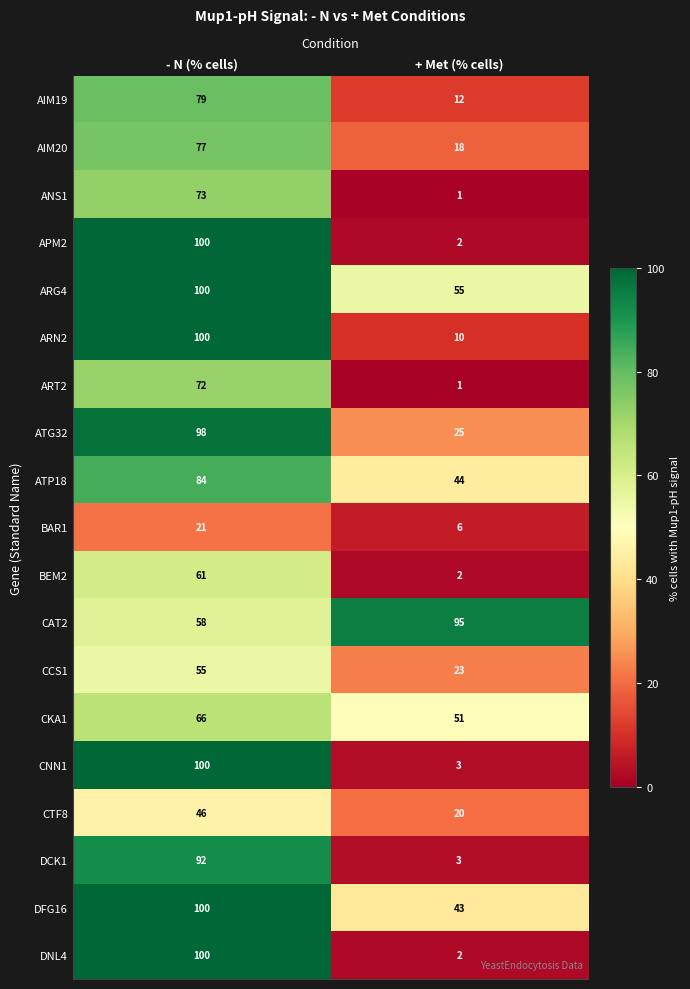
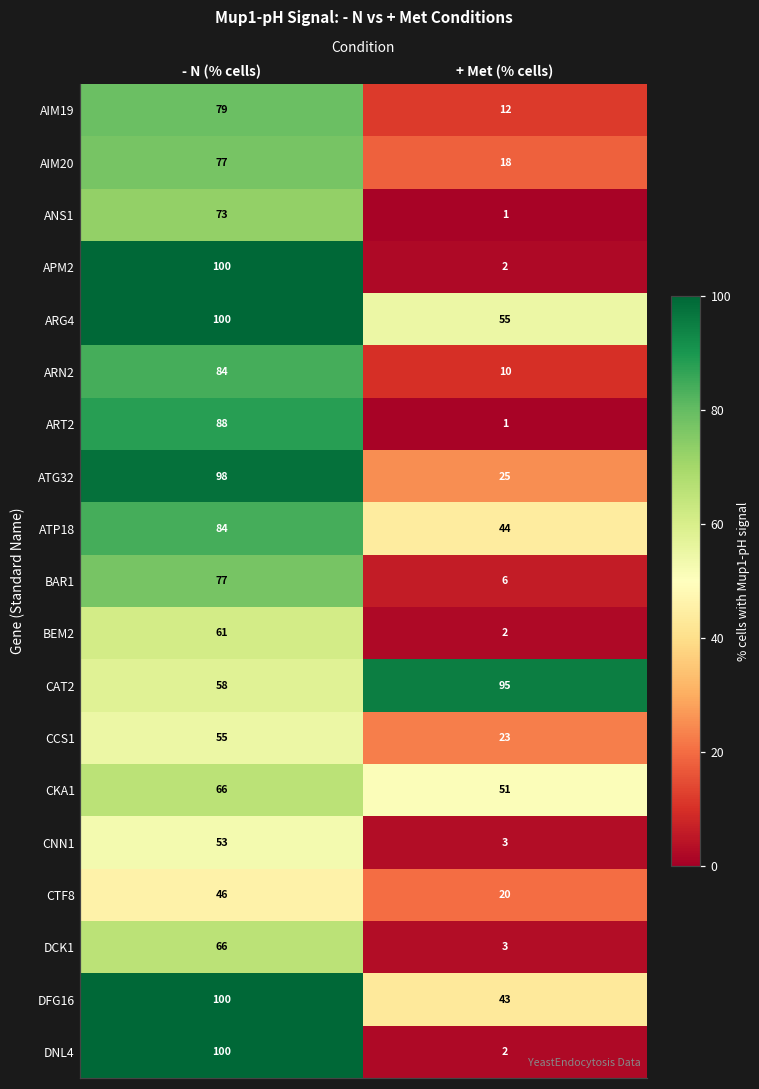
ARN2, - N (% cells): 100 -> 84
ART2, - N (% cells): 72 -> 88
BAR1, - N (% cells): 21 -> 77
CNN1, - N (% cells): 100 -> 53
DCK1, - N (% cells): 92 -> 66
